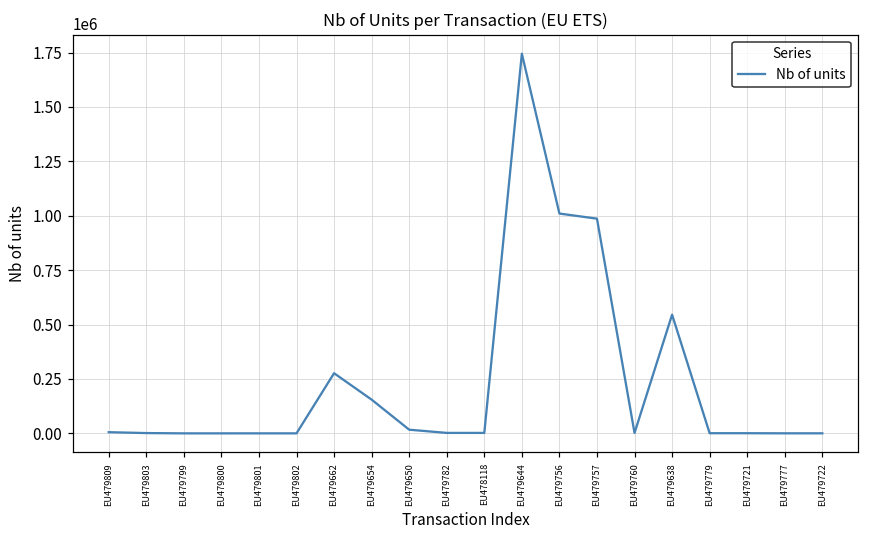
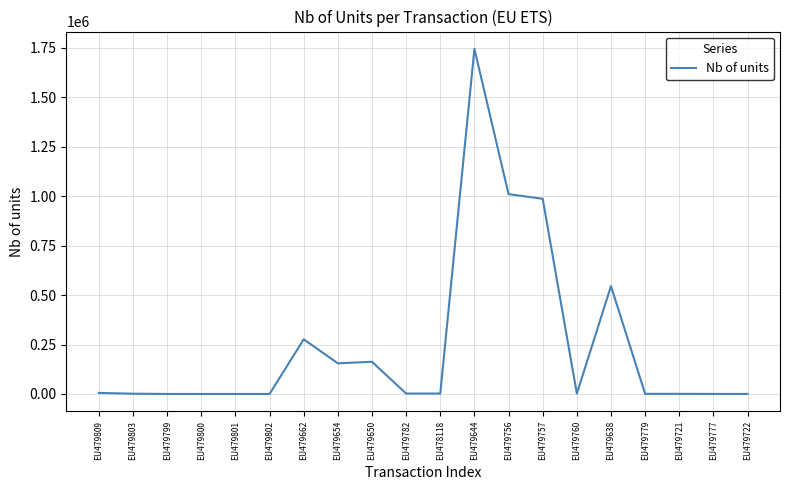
EU479650: 20000 -> 160000
